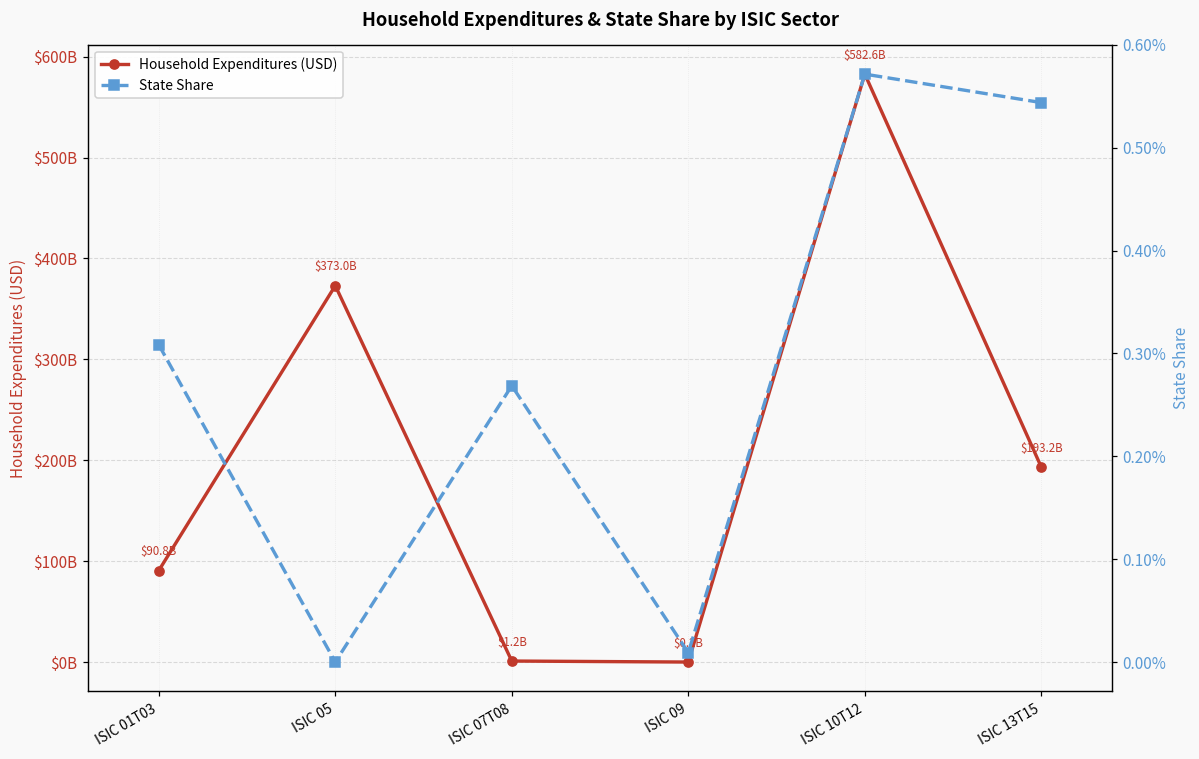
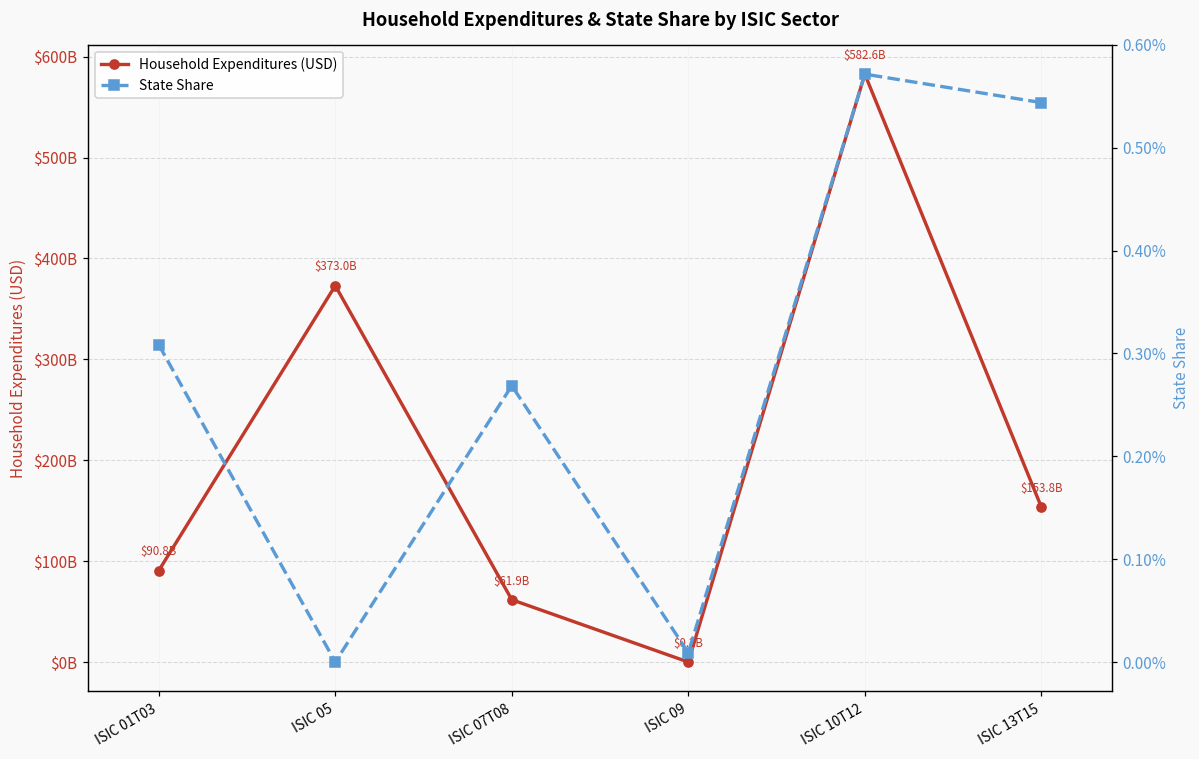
Household Expenditures (USD), ISIC 07T08: $1.2B -> $61.9B
Household Expenditures (USD), ISIC 13T15: $193.2B -> $153.8B
